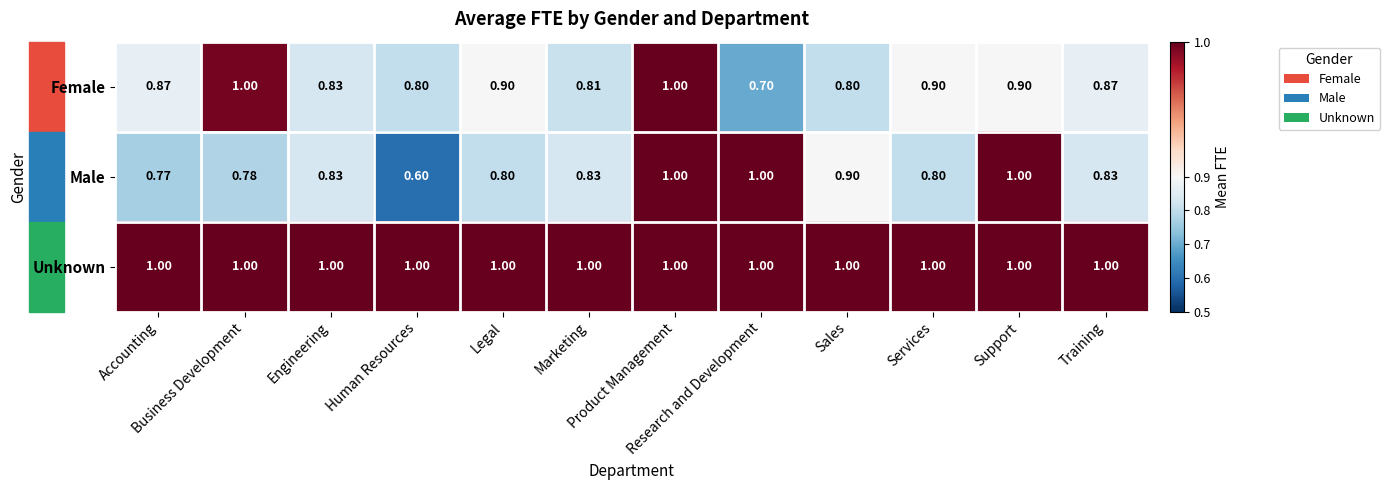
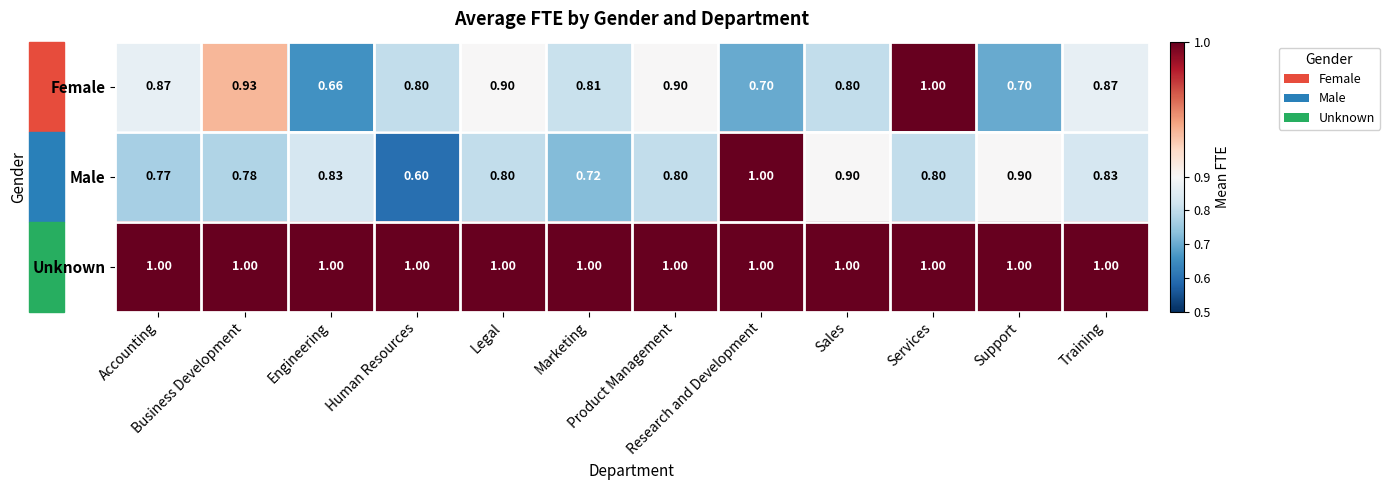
Female, Business Development: 1.00 -> 0.93
Female, Engineering: 0.83 -> 0.66
Female, Product Management: 1.00 -> 0.90
Female, Services: 0.90 -> 1.00
Female, Support: 0.90 -> 0.70
Male, Marketing: 0.83 -> 0.72
Male, Product Management: 1.00 -> 0.80
Male, Support: 1.00 -> 0.90
